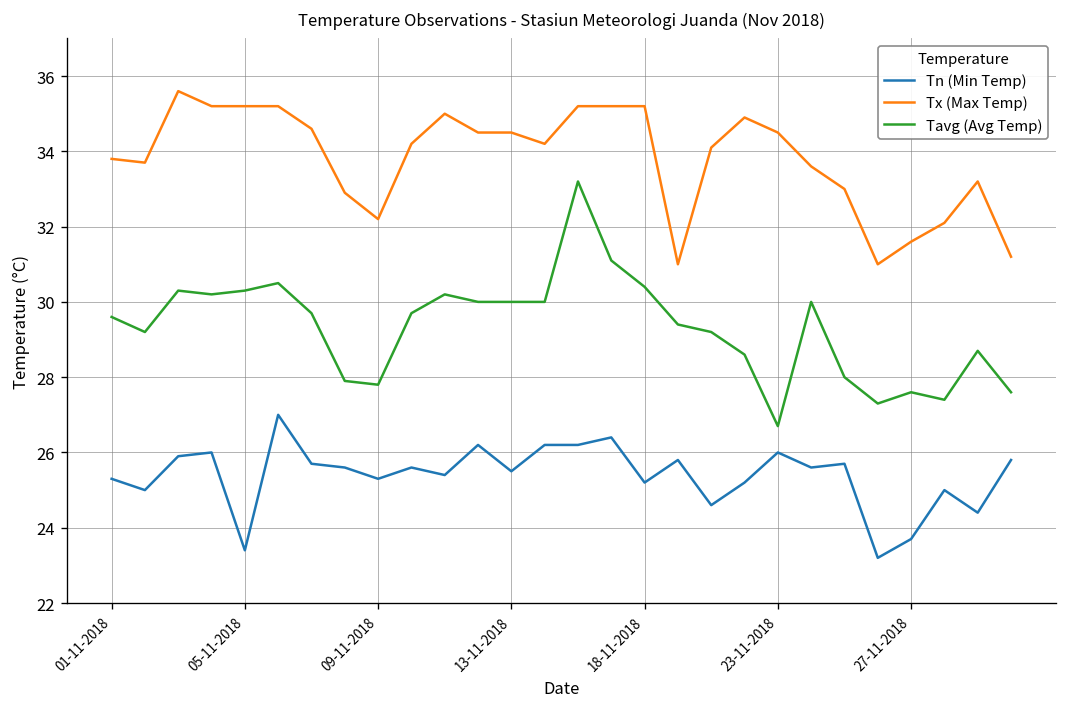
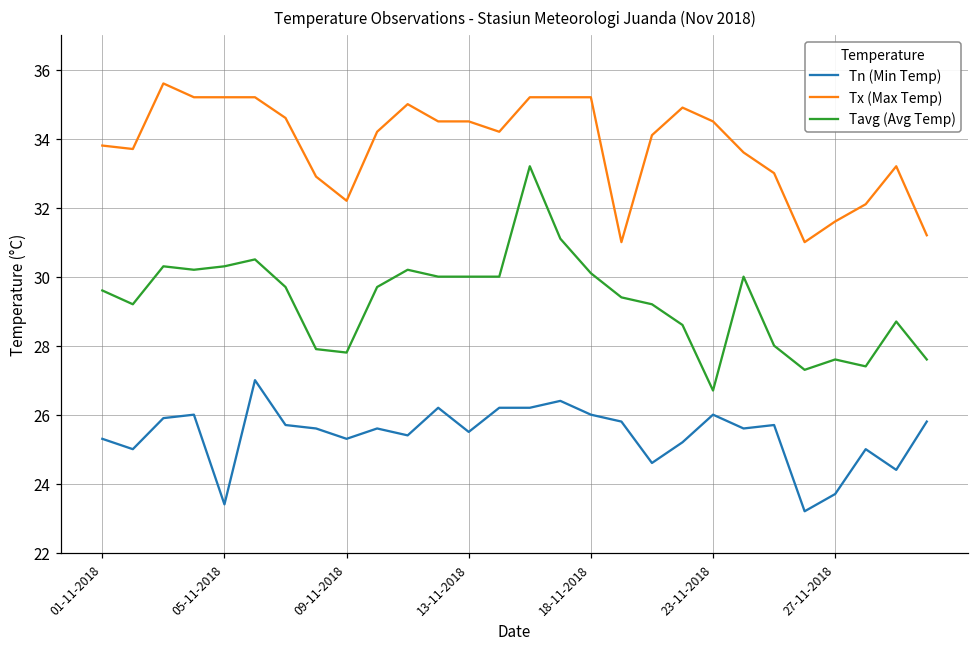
Tn (Min Temp), 18-11-2018: 25.2 -> 26.0
Tavg (Avg Temp), 18-11-2018: 30.4 -> 30.1
